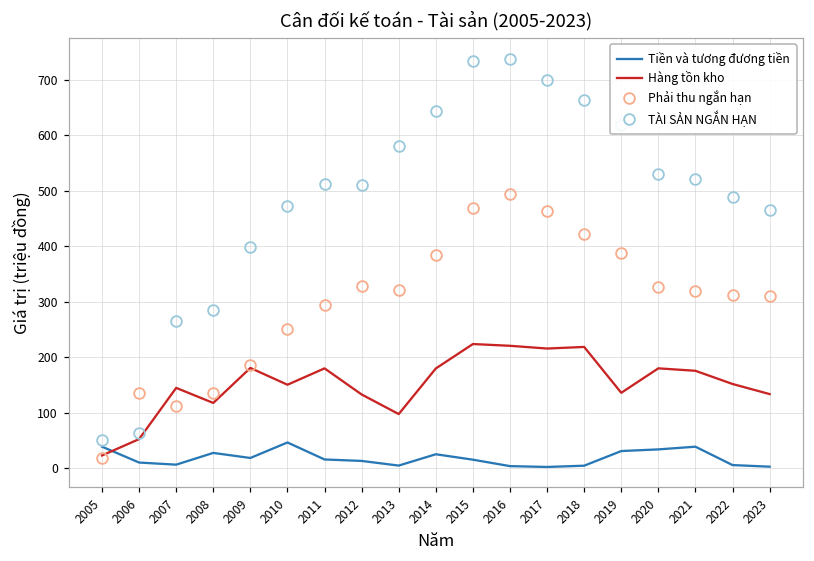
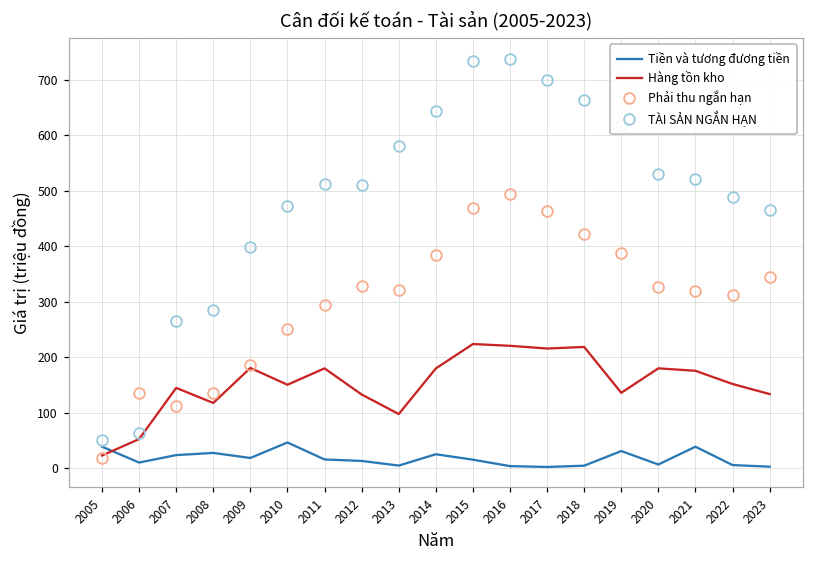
Tiền và tương đương tiền, 2007: 10 -> 20
Tiền và tương đương tiền, 2020: 30 -> 10
Phải thu ngắn hạn, 2023: 310 -> 340
